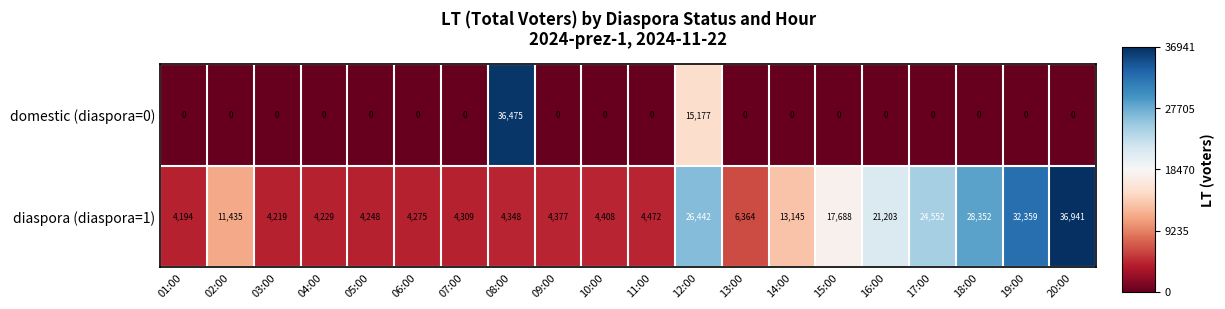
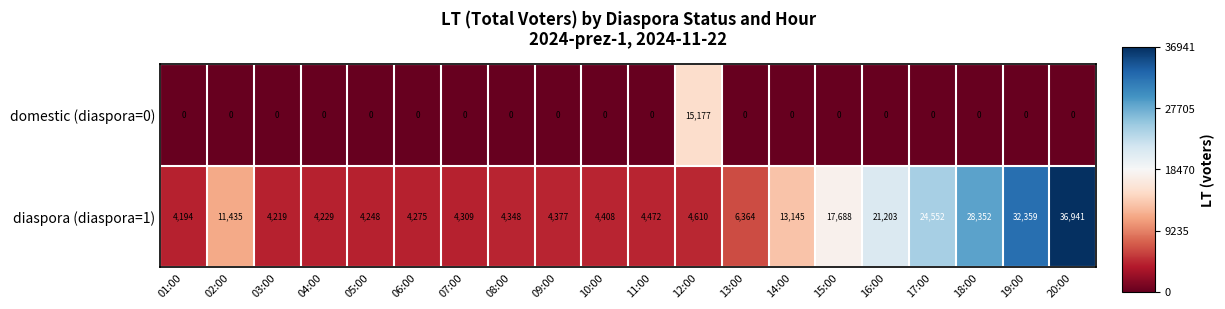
domestic (diaspora=0), 08:00: 36,475 -> 0
diaspora (diaspora=1), 12:00: 26,442 -> 4,610
